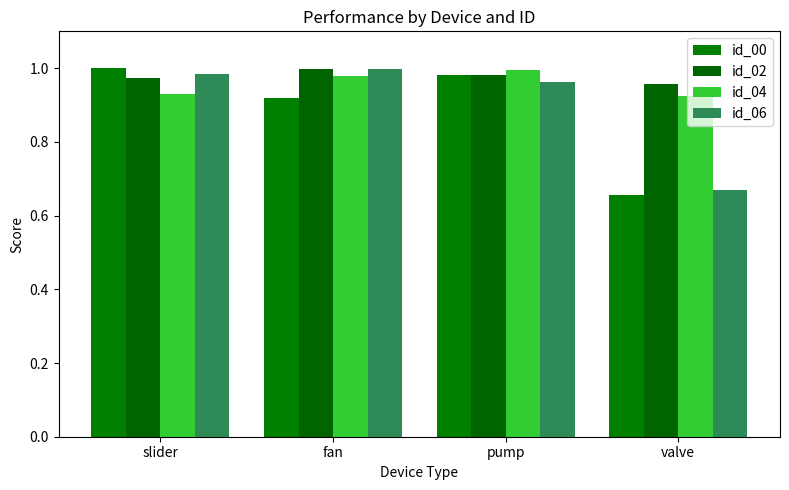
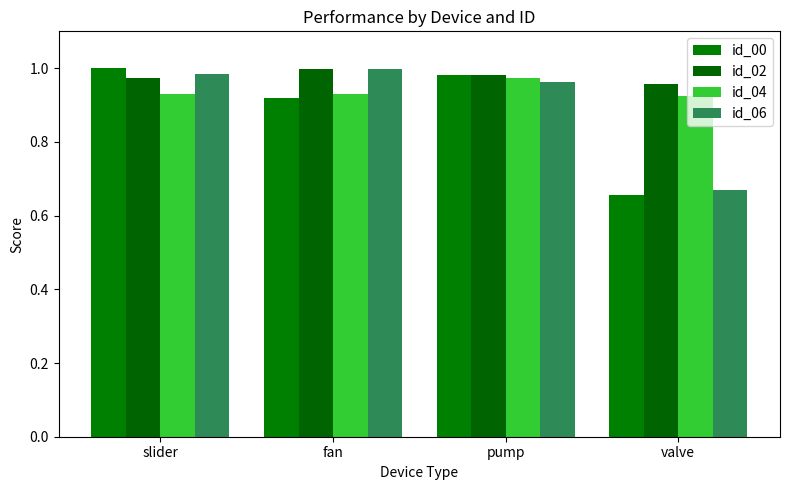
id_04, fan: 0.98 -> 0.93
id_04, pump: 1.00 -> 0.97
